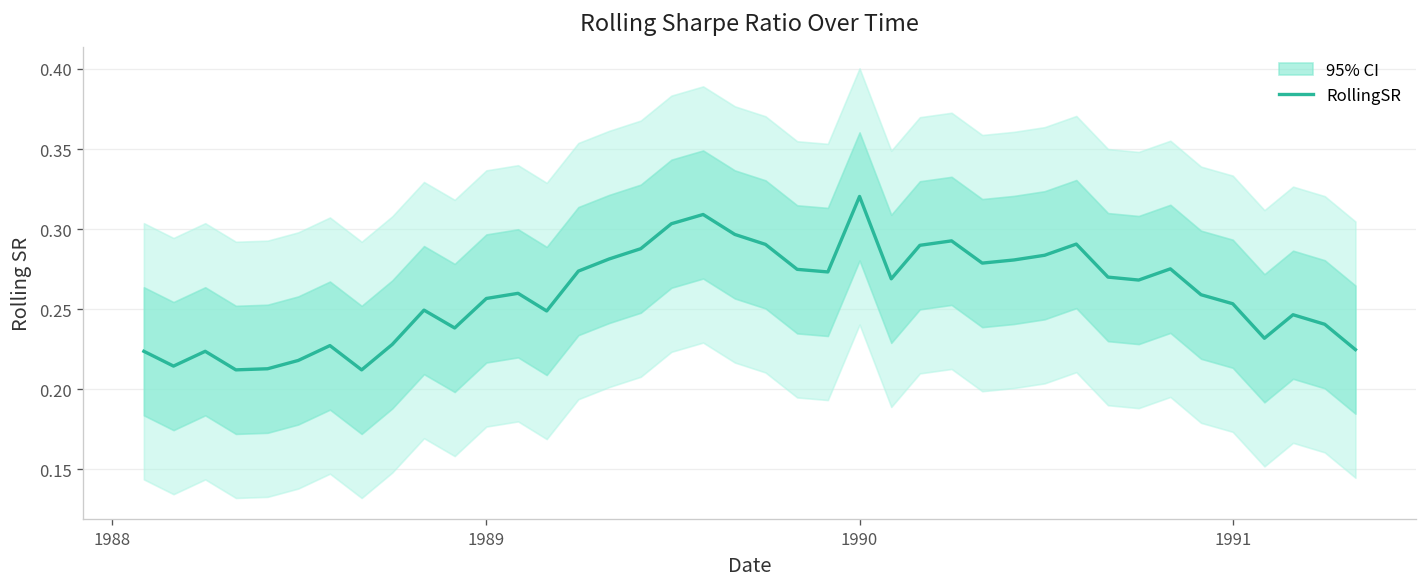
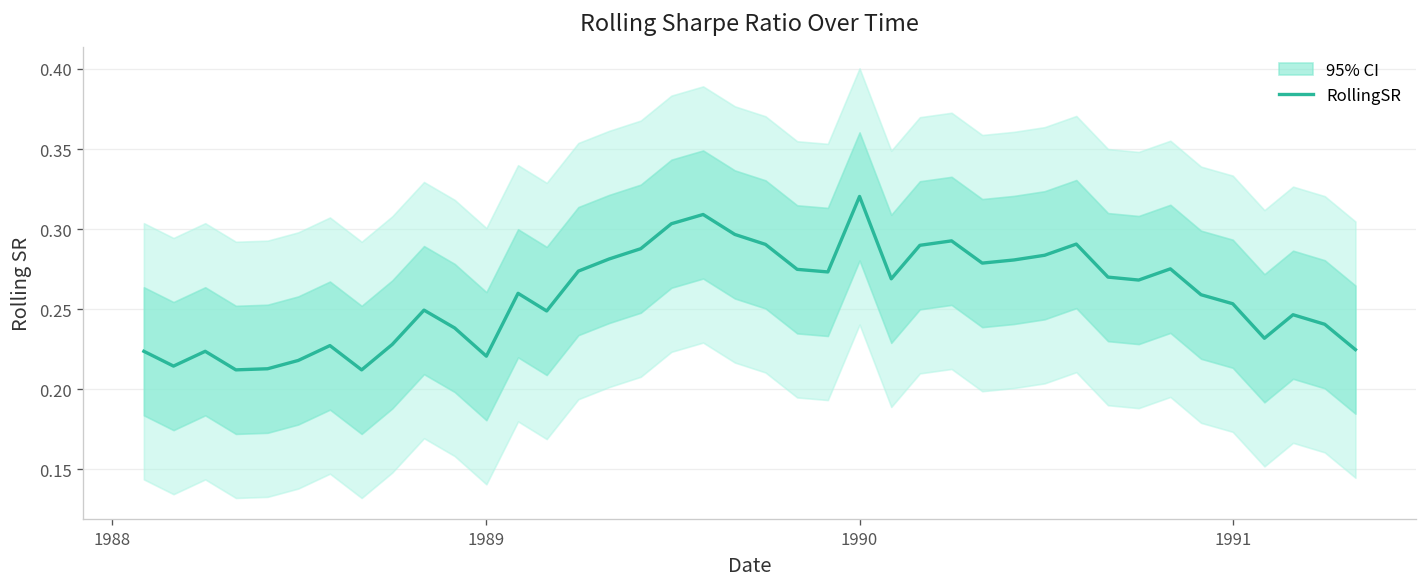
RollingSR, 1989: 0.257 -> 0.221
